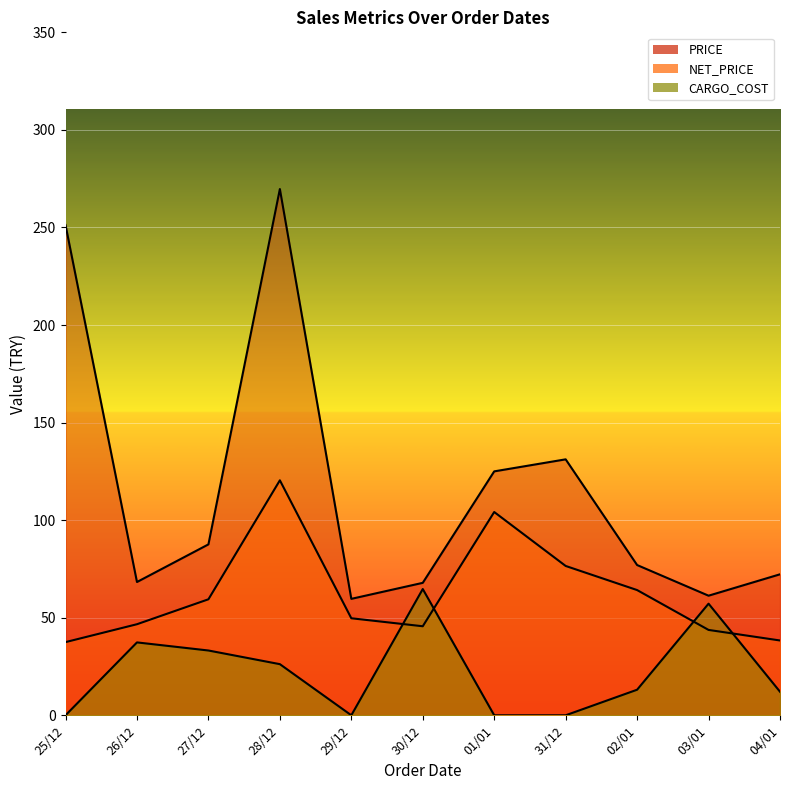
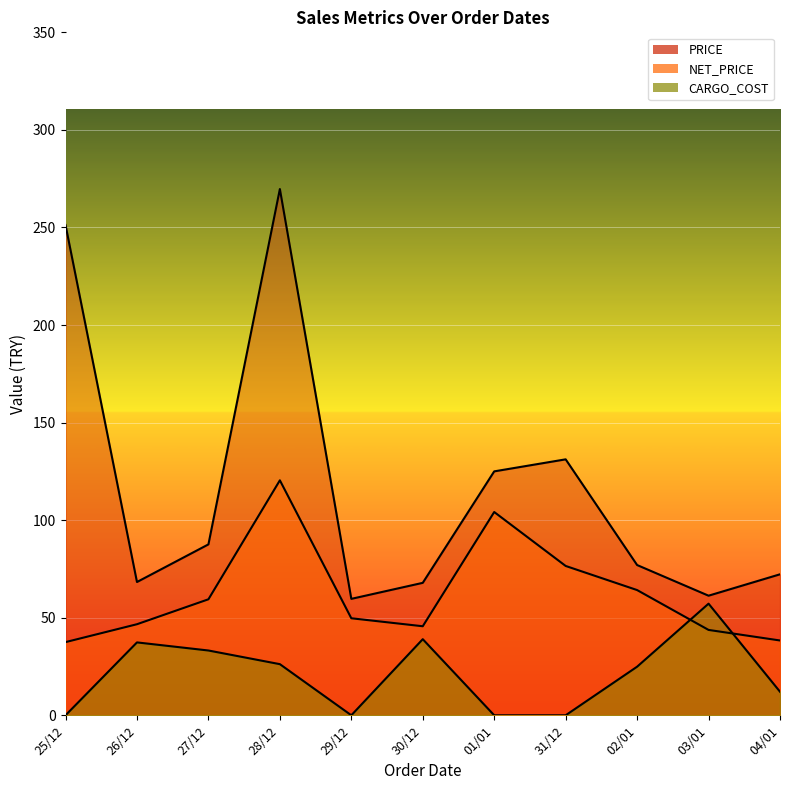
CARGO_COST, 30/12: 65 -> 39
CARGO_COST, 02/01: 13 -> 25
